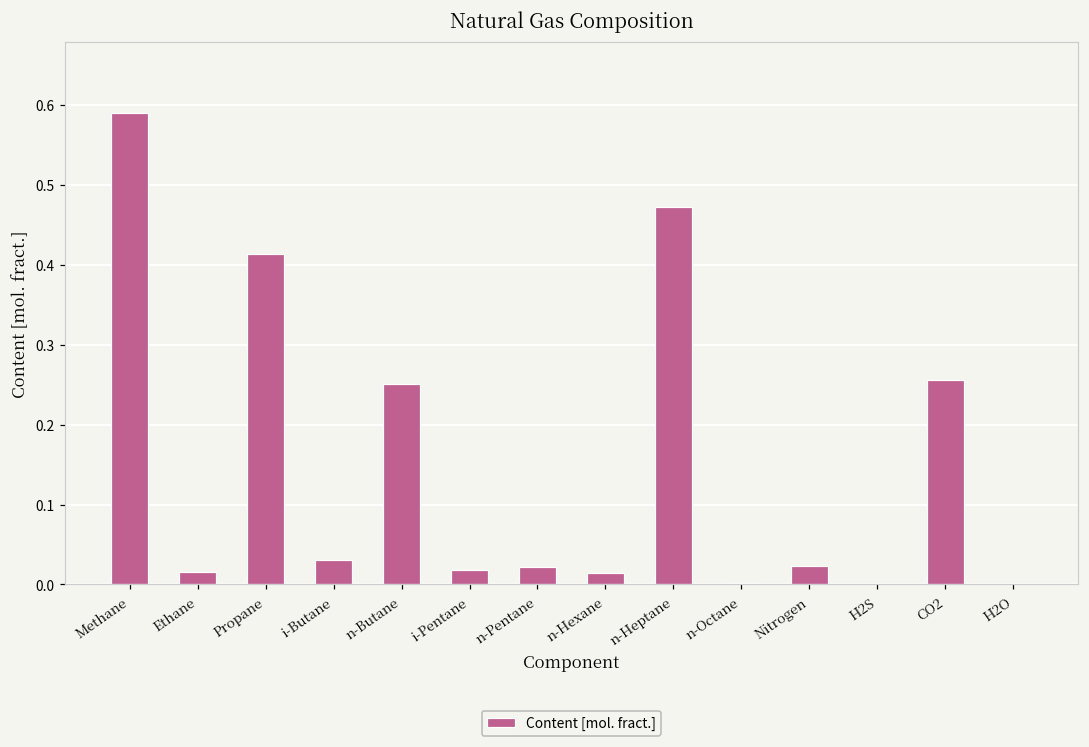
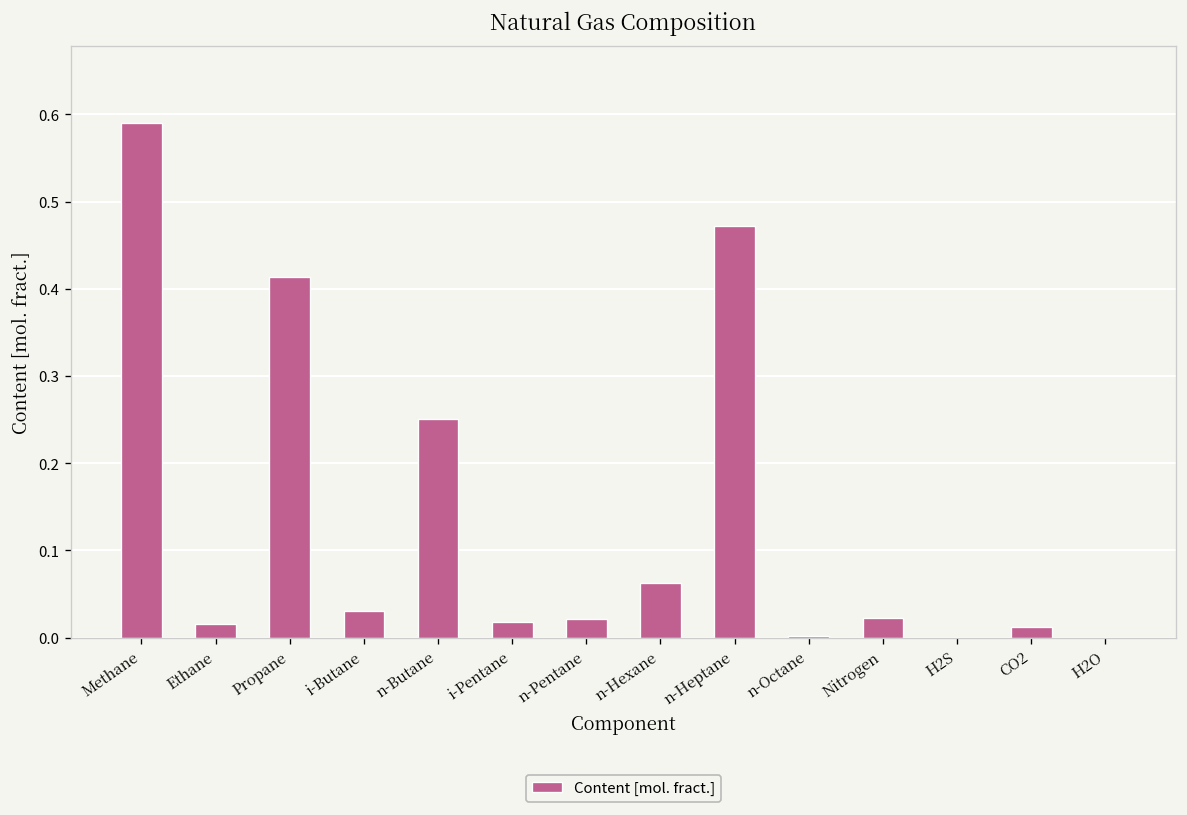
n-Hexane: 0.01 -> 0.06
CO2: 0.26 -> 0.01
